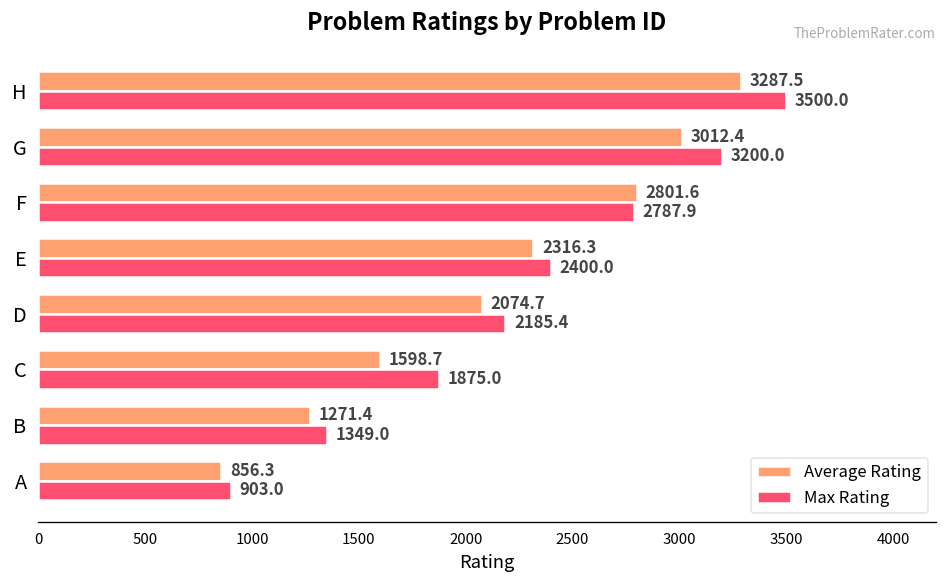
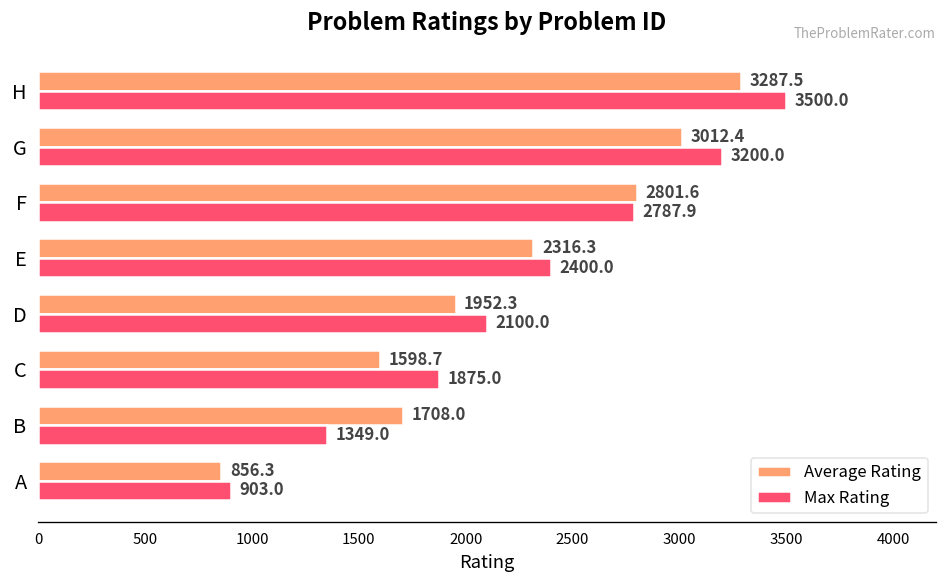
Average Rating, D: 2074.7 -> 1952.3
Max Rating, D: 2185.4 -> 2100.0
Average Rating, B: 1271.4 -> 1708.0
